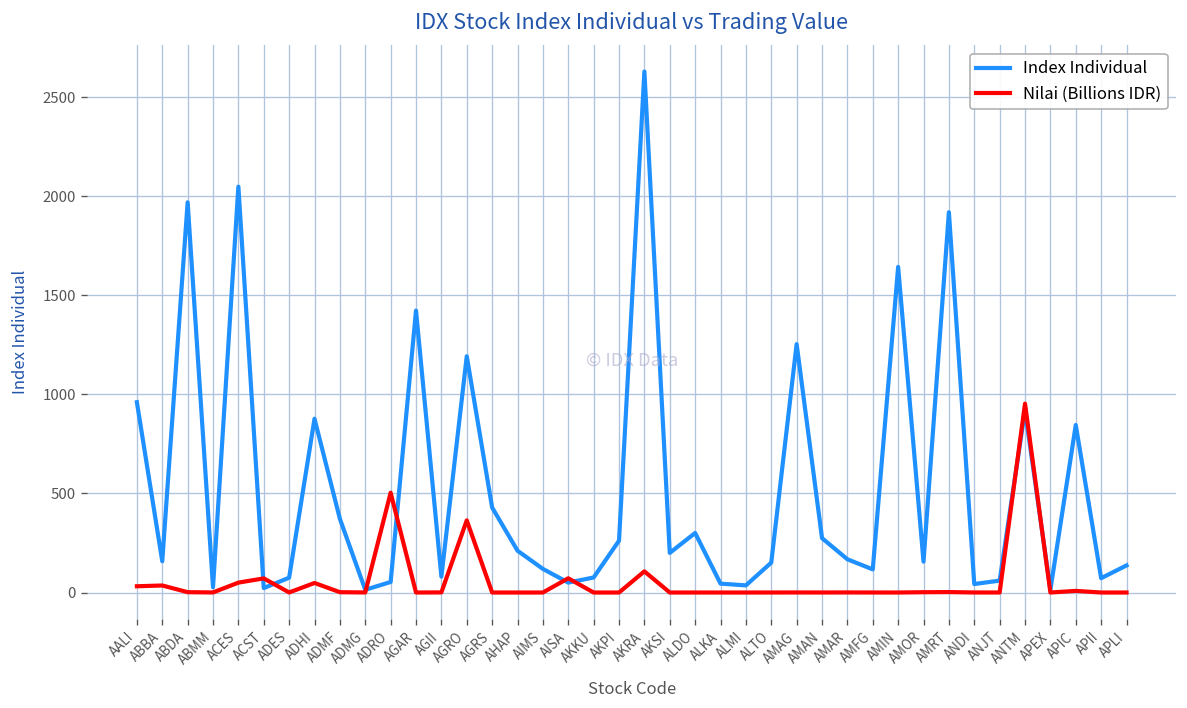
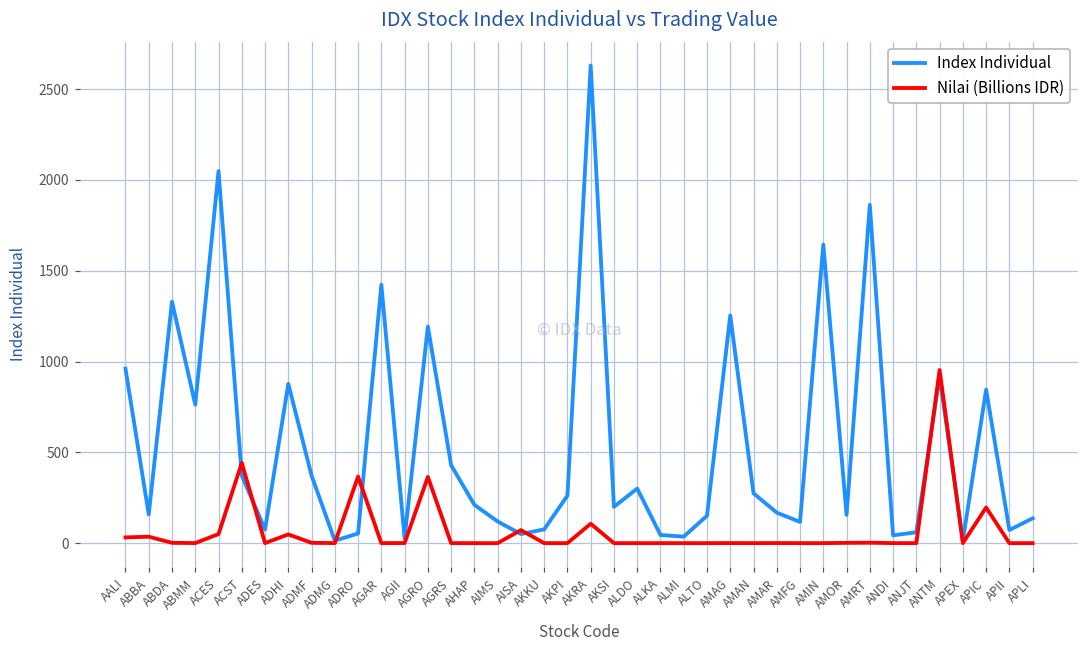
Index Individual, ABDA: 1970 -> 1330
Index Individual, ABMM: 30 -> 760
Index Individual, ACST: 20 -> 370
Nilai (Billions IDR), ACST: 70 -> 440
Nilai (Billions IDR), ADRO: 500 -> 370
Index Individual, AGII: 80 -> 30
Index Individual, AMRT: 1920 -> 1860
Nilai (Billions IDR), APIC: 10 -> 200
